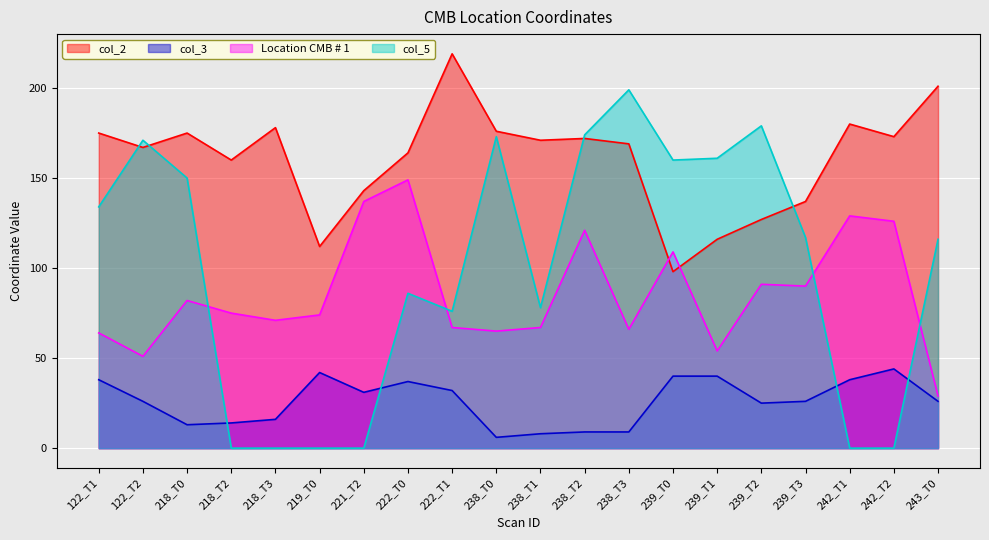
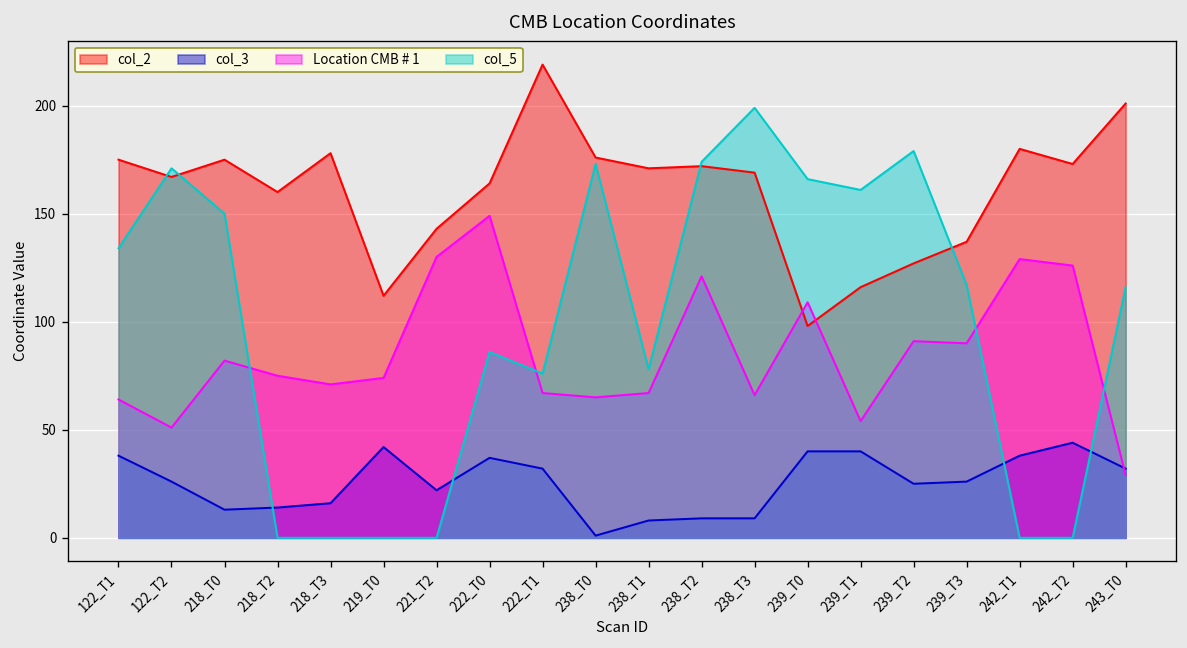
col_3, 221_T2: 31 -> 22
Location CMB # 1, 221_T2: 137 -> 130
col_3, 238_T0: 6 -> 1
col_5, 239_T0: 160 -> 166
col_3, 243_T0: 26 -> 32
